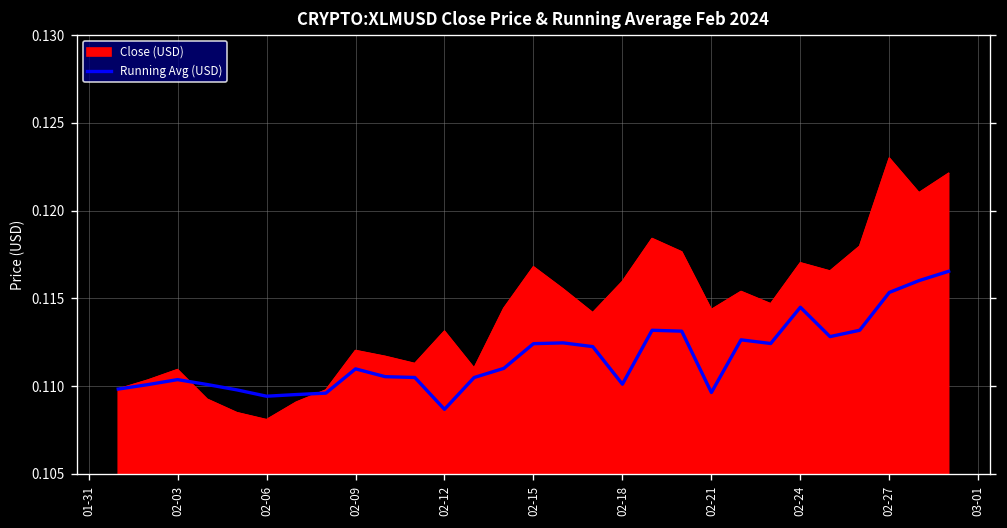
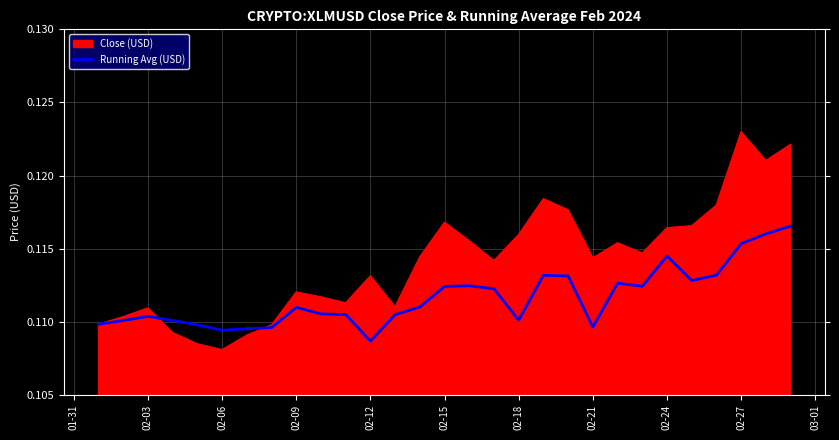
Close (USD), 02-24: 0.1170 -> 0.1164
